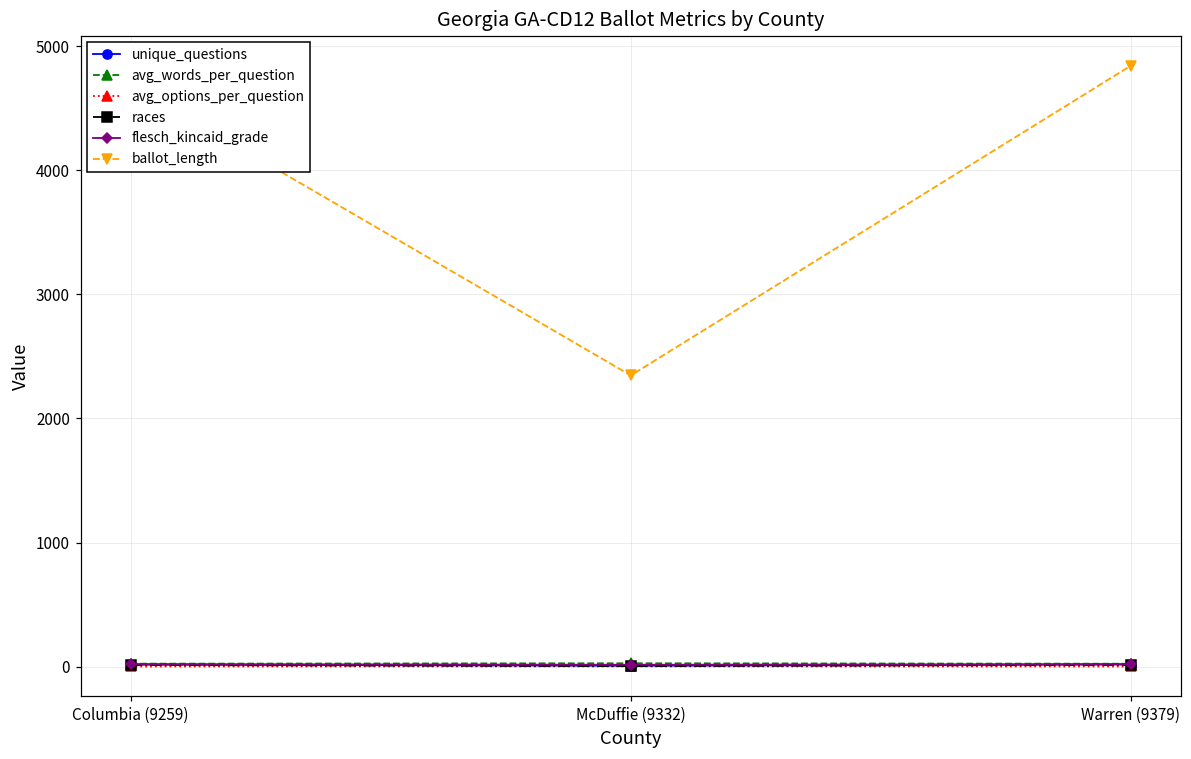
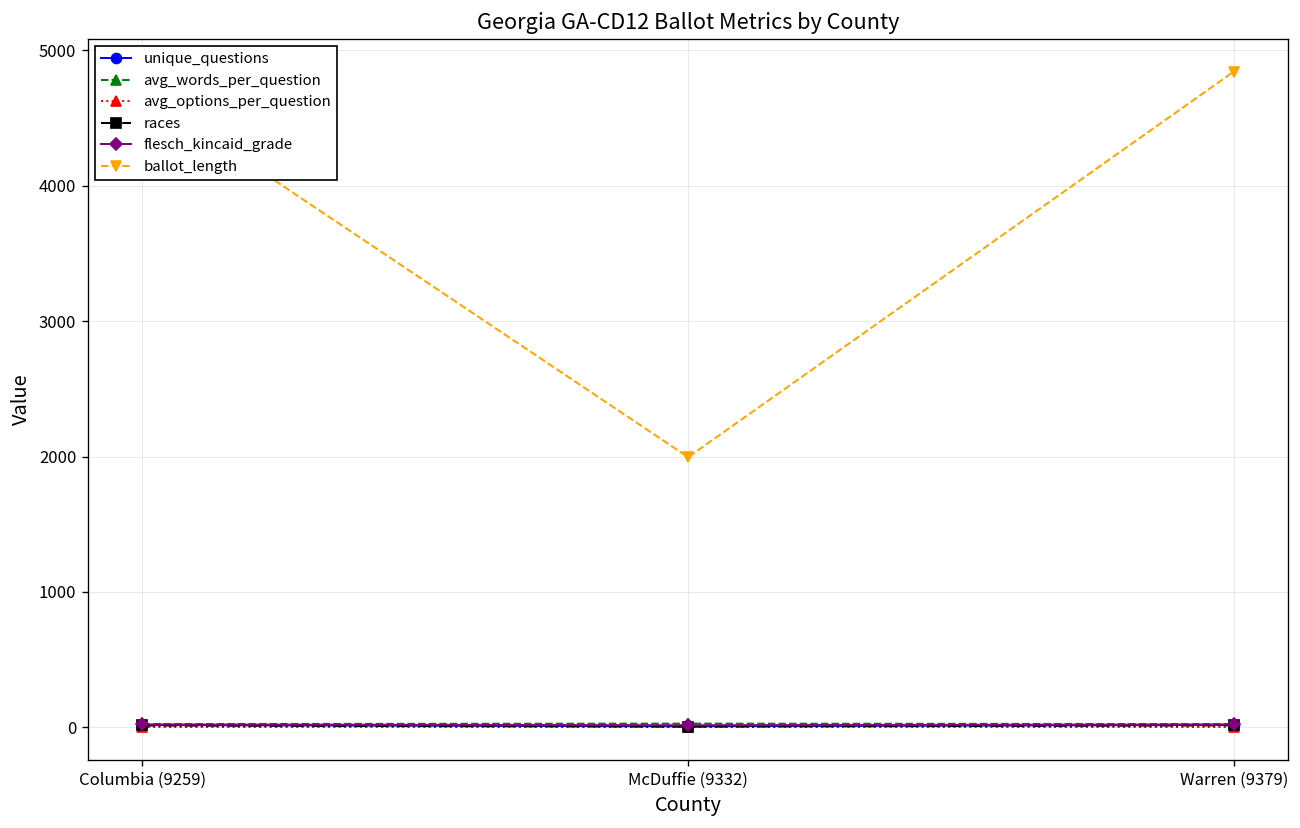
ballot_length, McDuffie (9332): 2350 -> 2000
